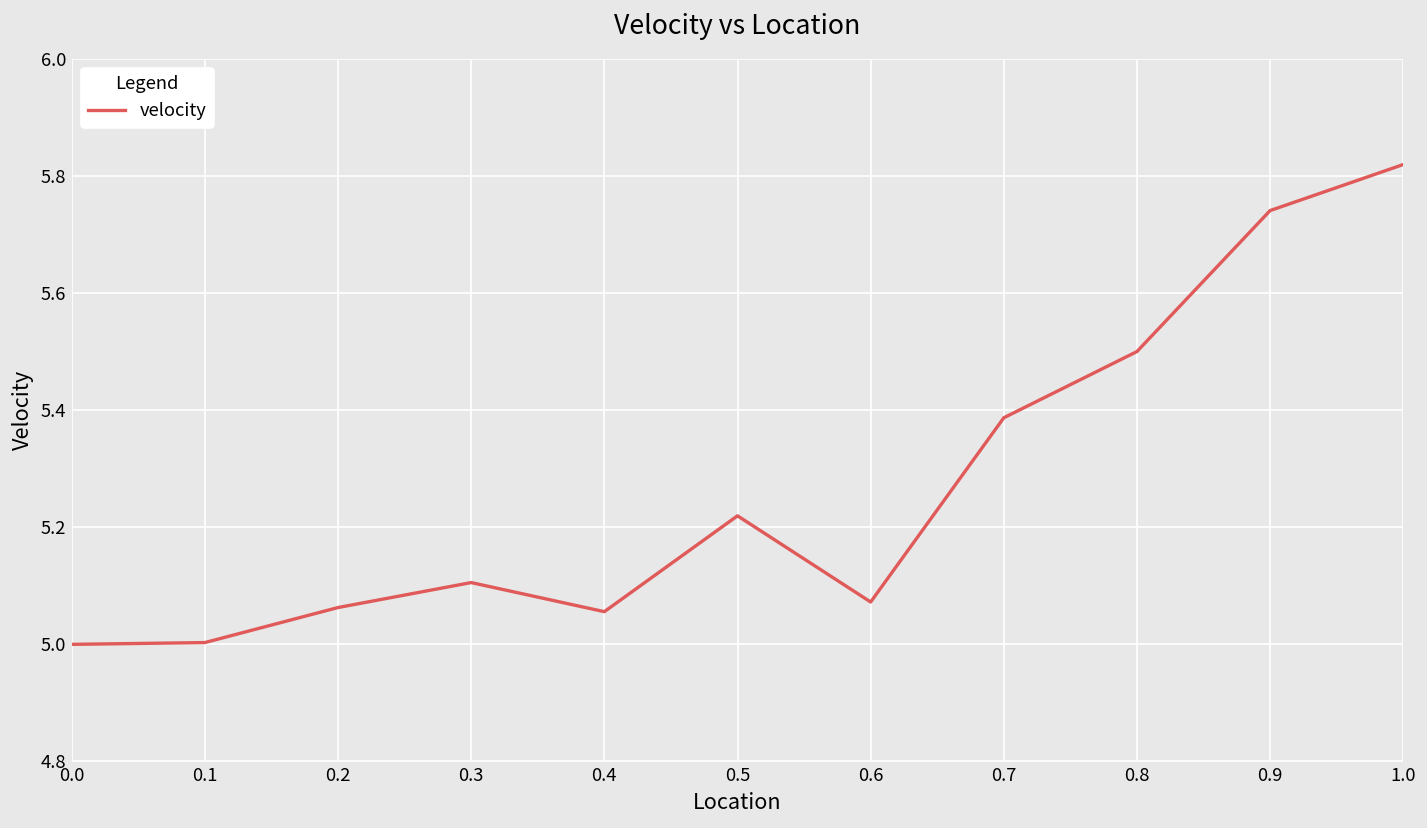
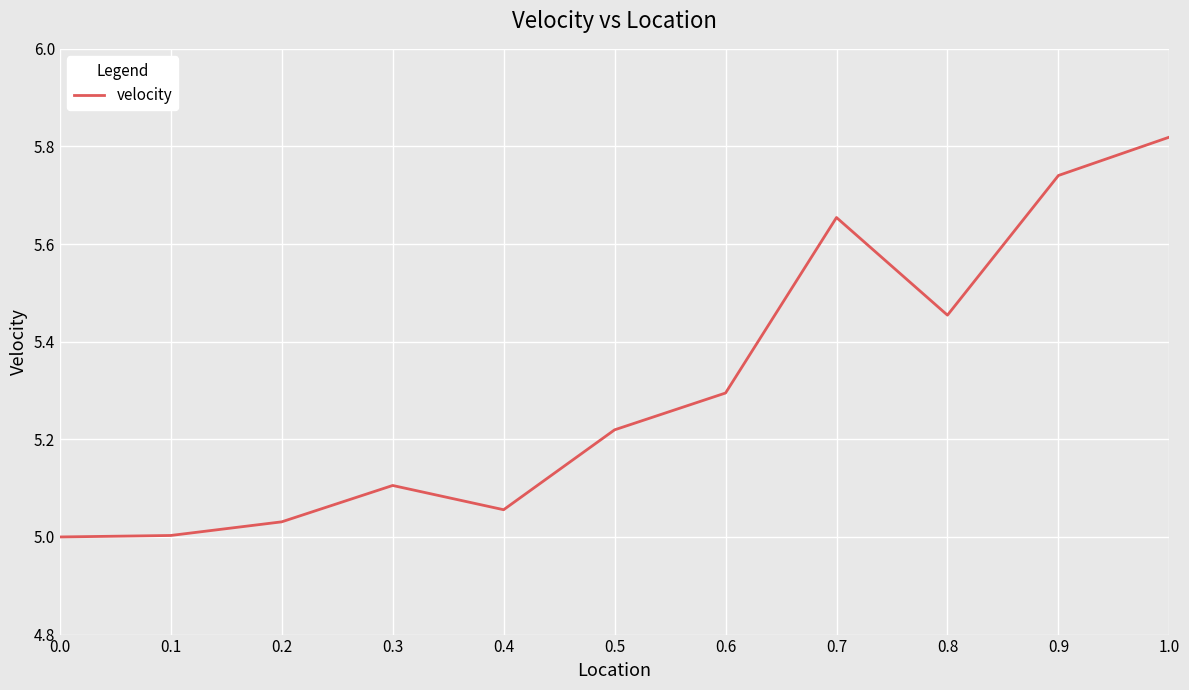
0.2: 5.06 -> 5.03
0.6: 5.07 -> 5.29
0.7: 5.39 -> 5.65
0.8: 5.50 -> 5.45
